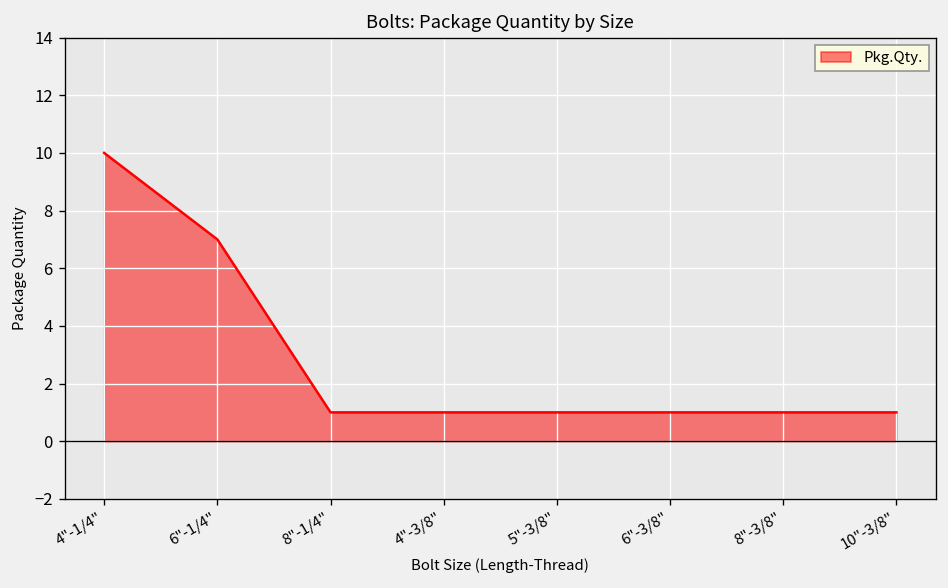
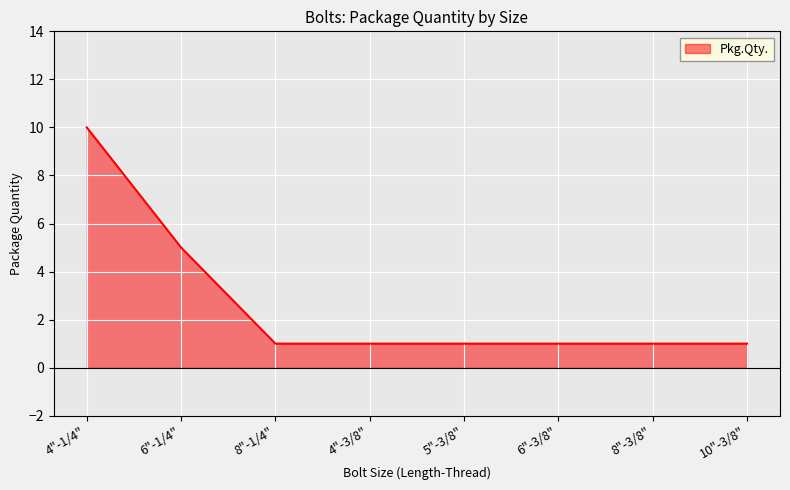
6"-1/4": 7 -> 5
